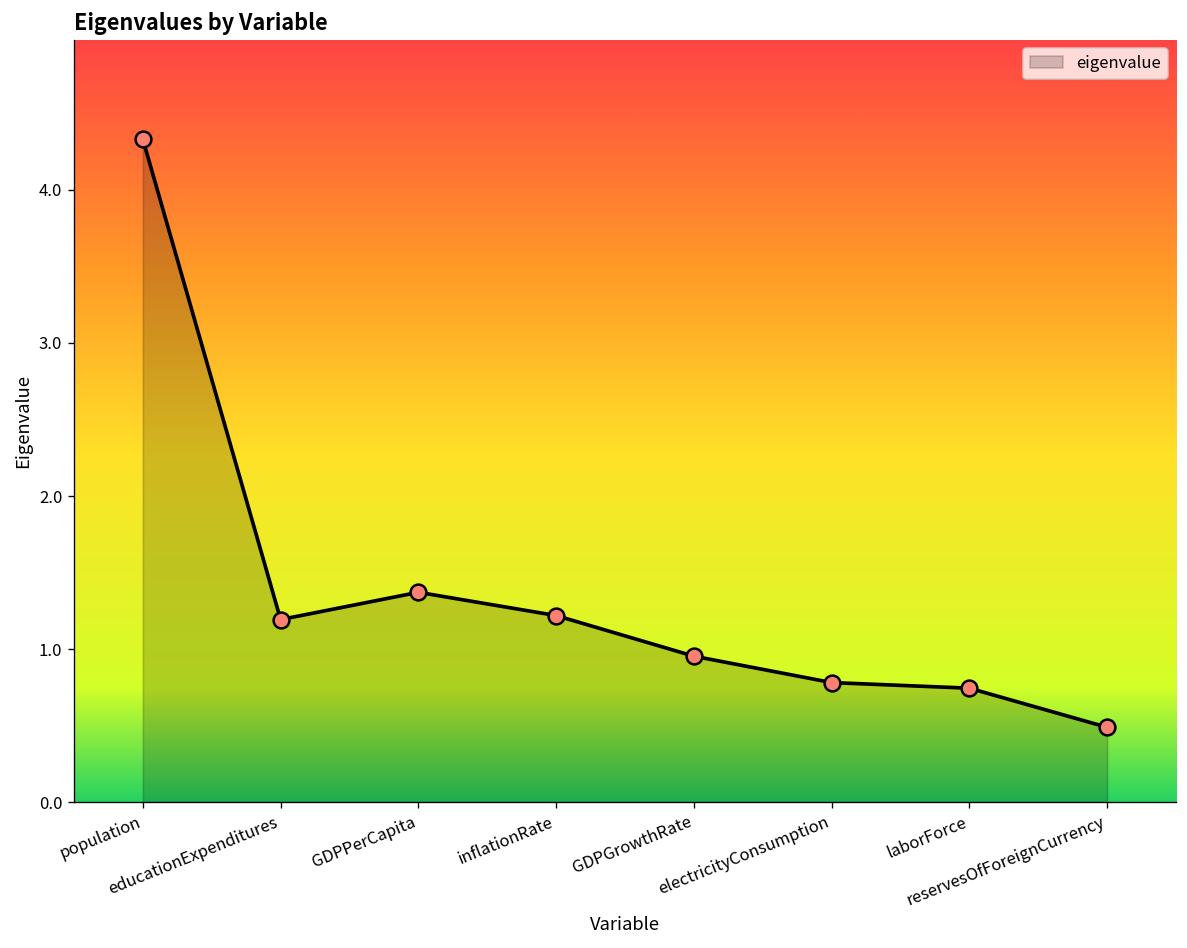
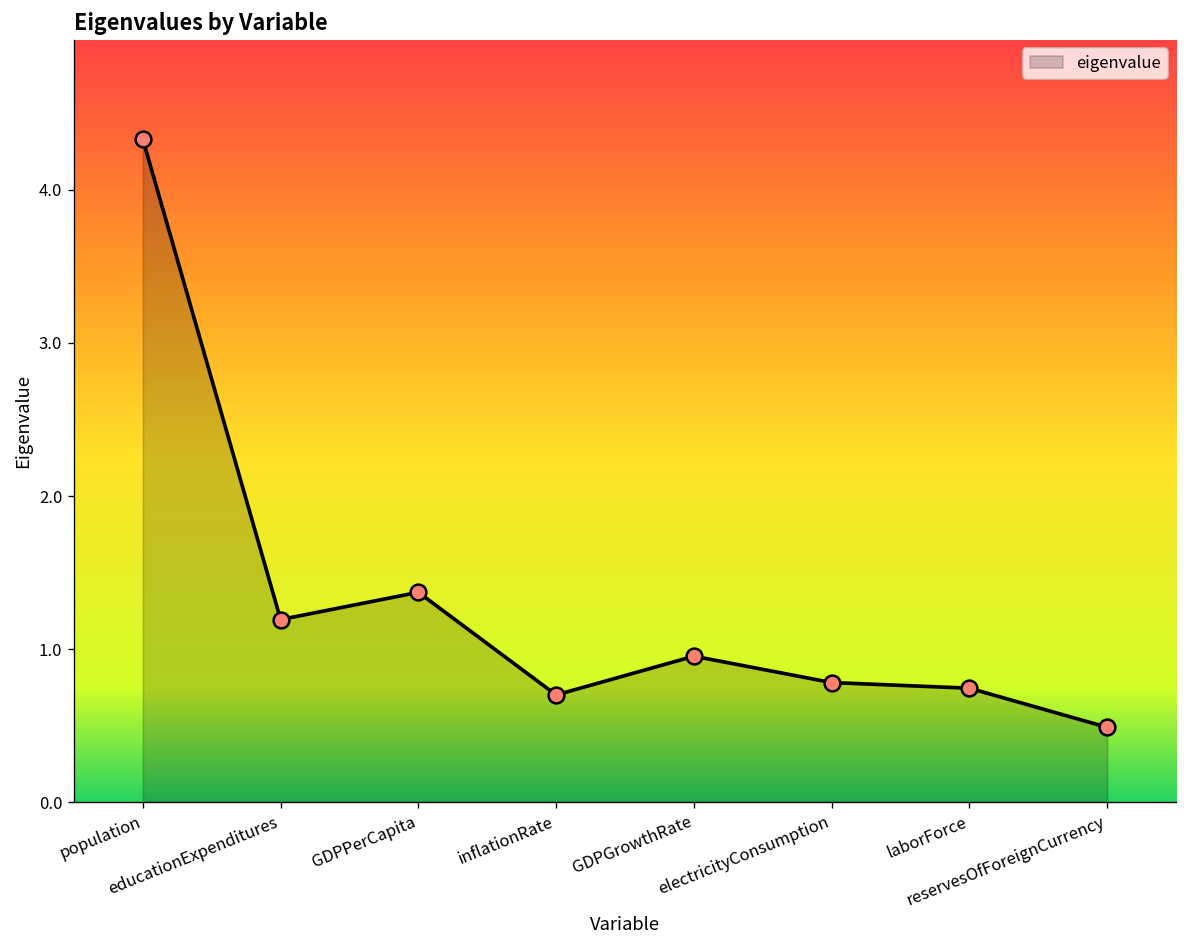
inflationRate: 1.22 -> 0.70
